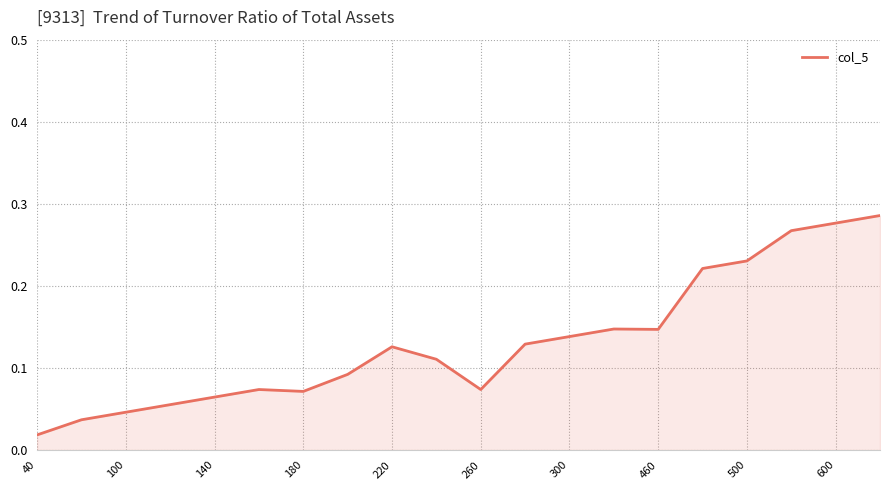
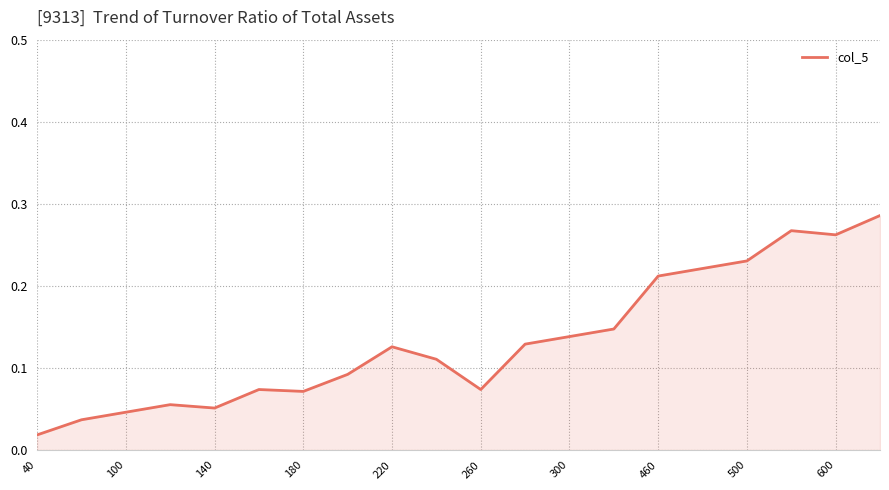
140: 0.06 -> 0.05
460: 0.15 -> 0.21
600: 0.28 -> 0.26
